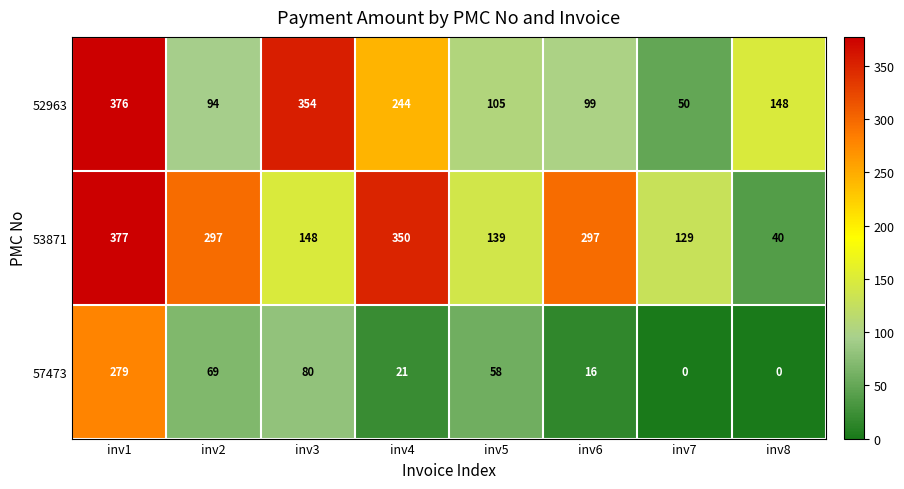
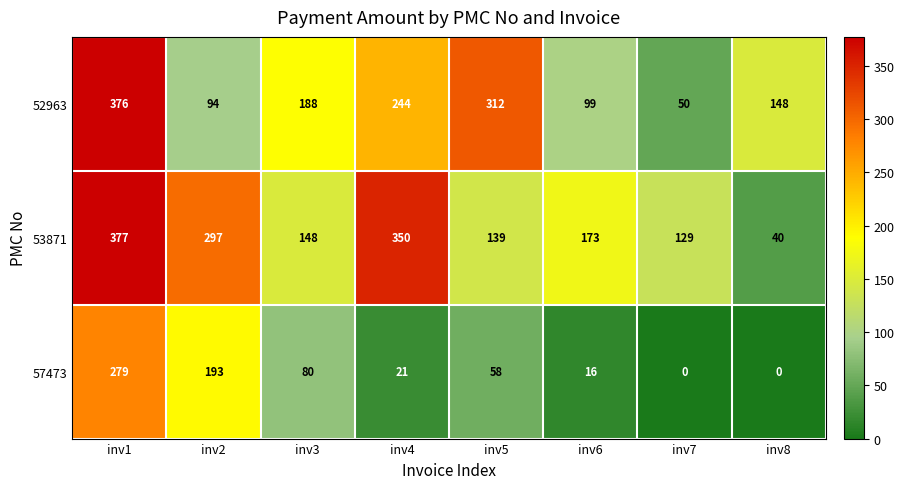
52963, inv3: 354 -> 188
52963, inv5: 105 -> 312
53871, inv6: 297 -> 173
57473, inv2: 69 -> 193
